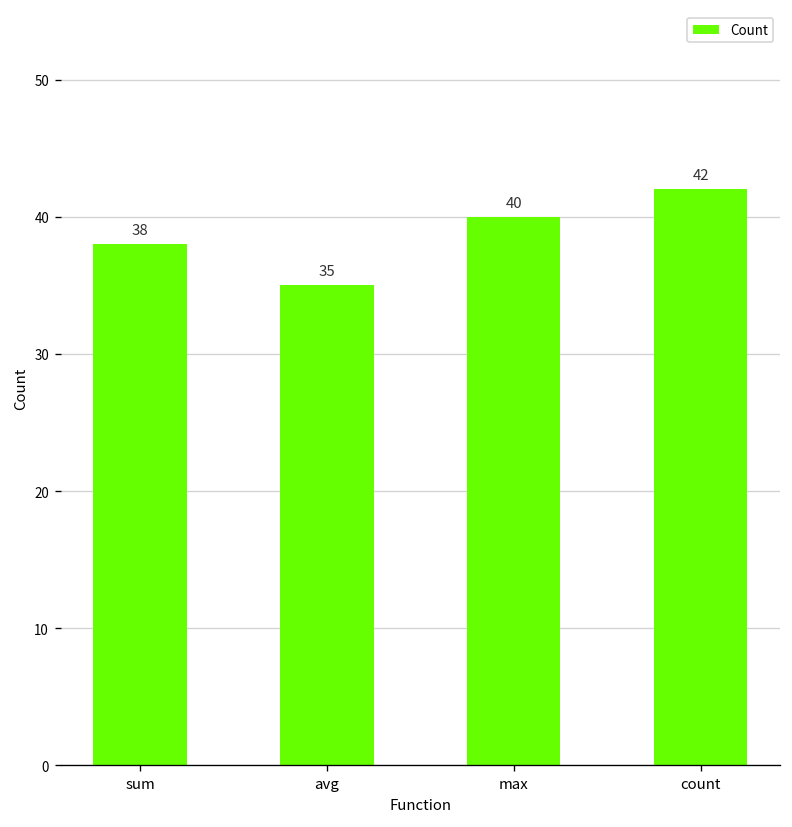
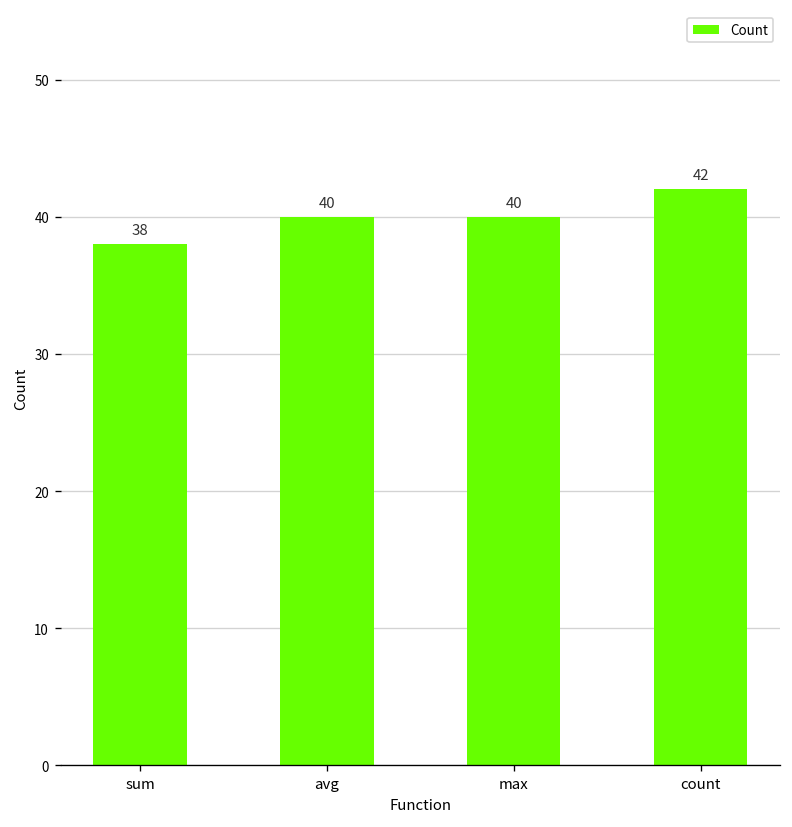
avg: 35 -> 40
